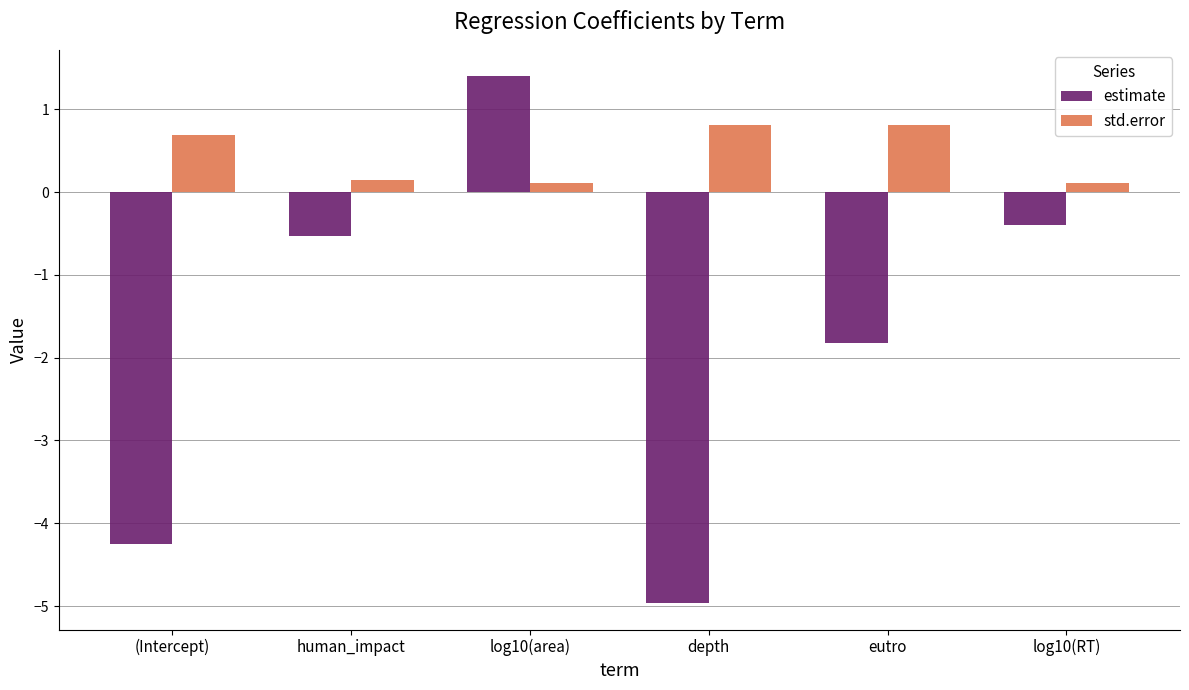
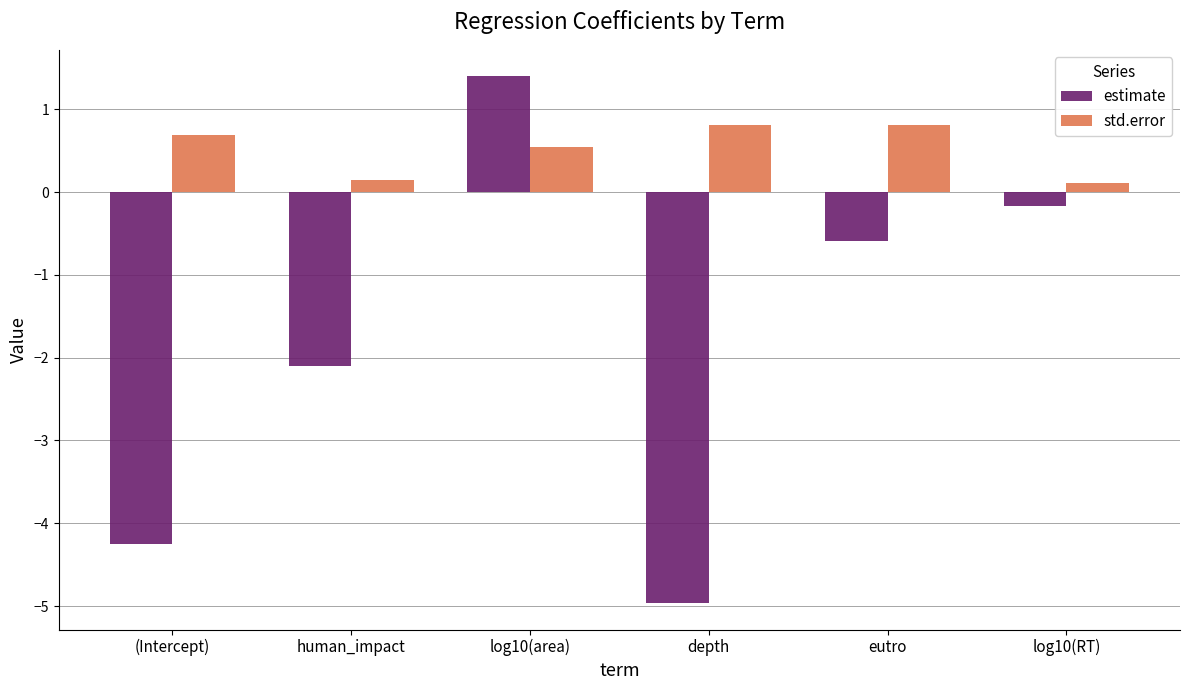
estimate, human_impact: -0.5 -> -2.1
std.error, log10(area): 0.1 -> 0.5
estimate, eutro: -1.8 -> -0.6
estimate, log10(RT): -0.4 -> -0.2
